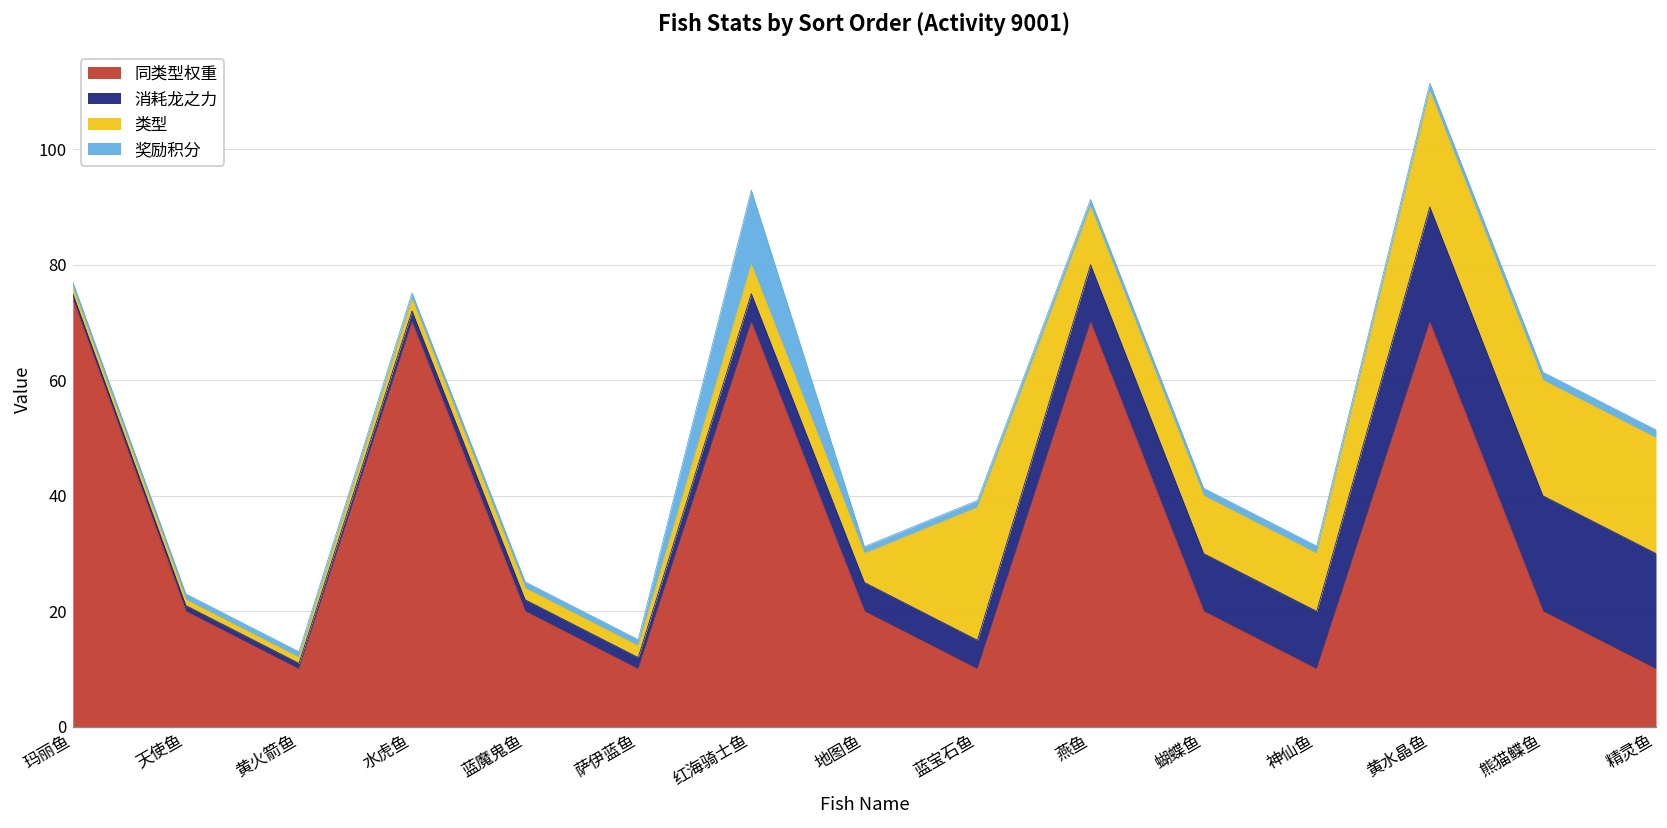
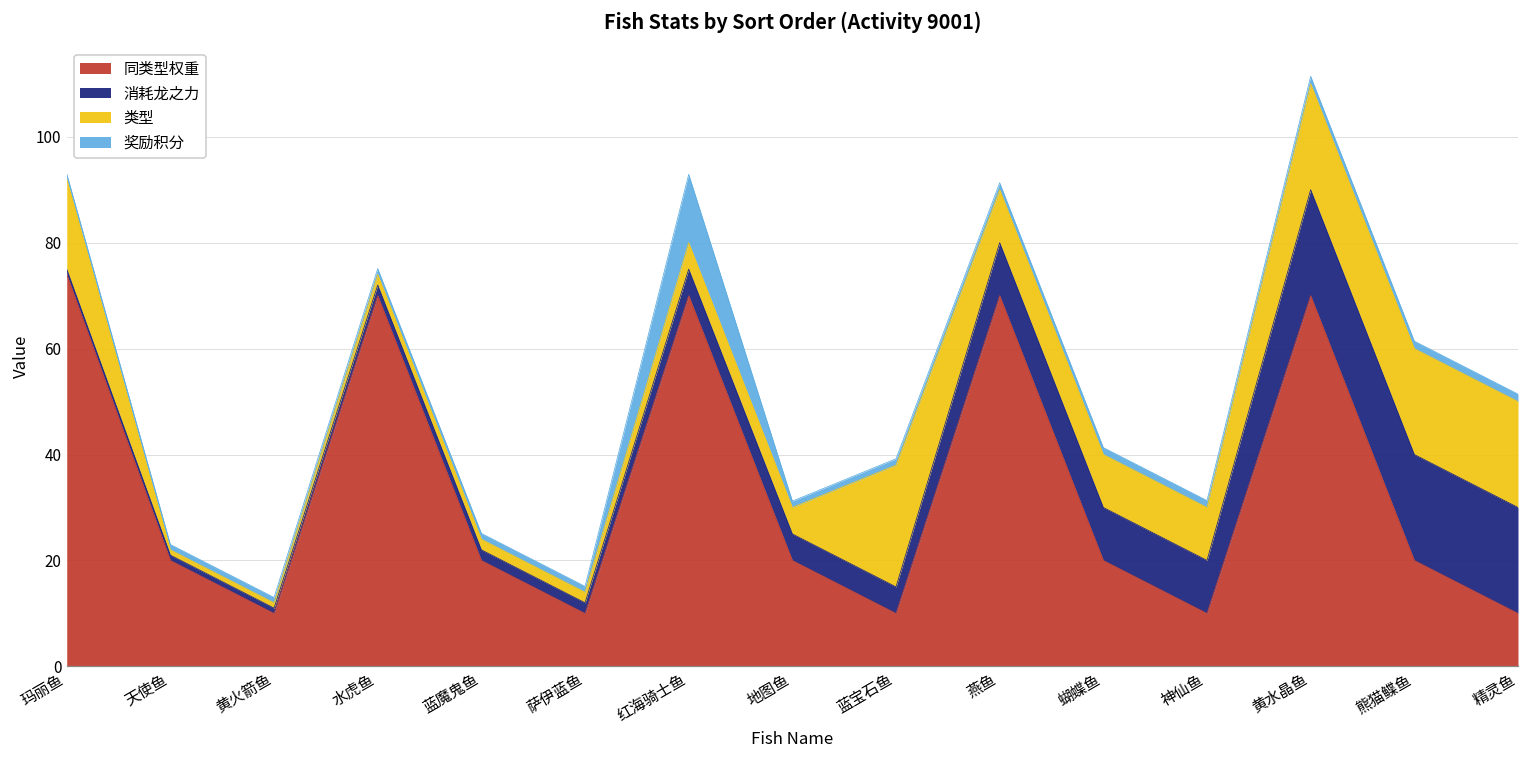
类型, 玛丽鱼: 1 -> 17
